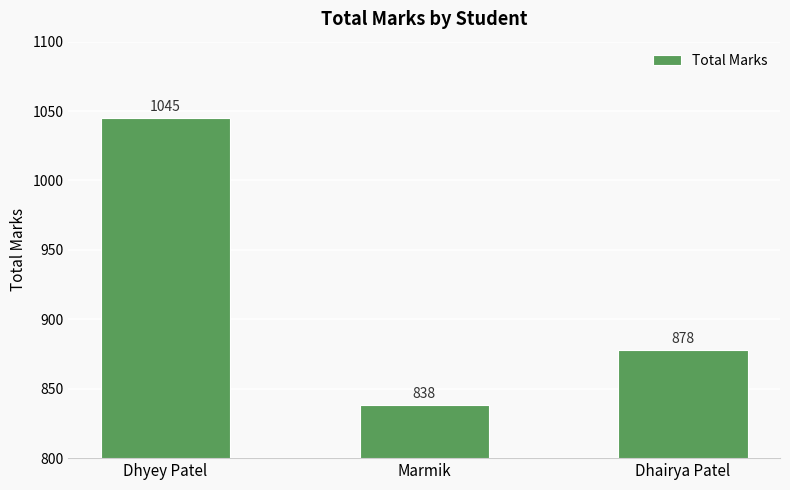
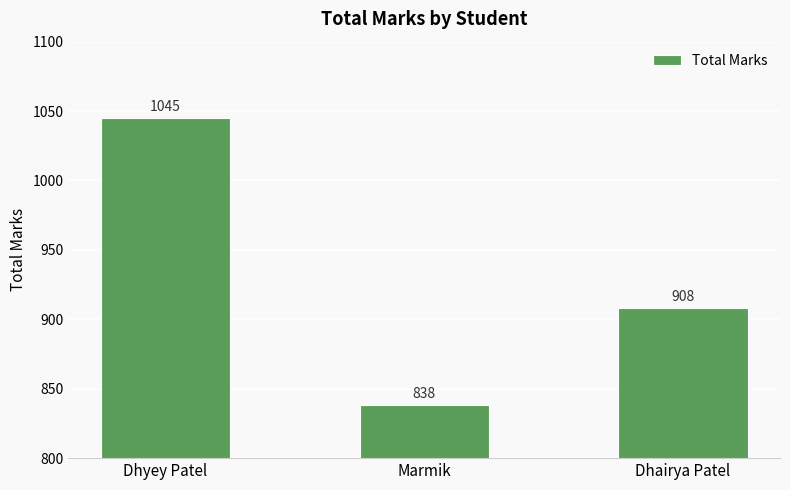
Dhairya Patel: 878 -> 908
